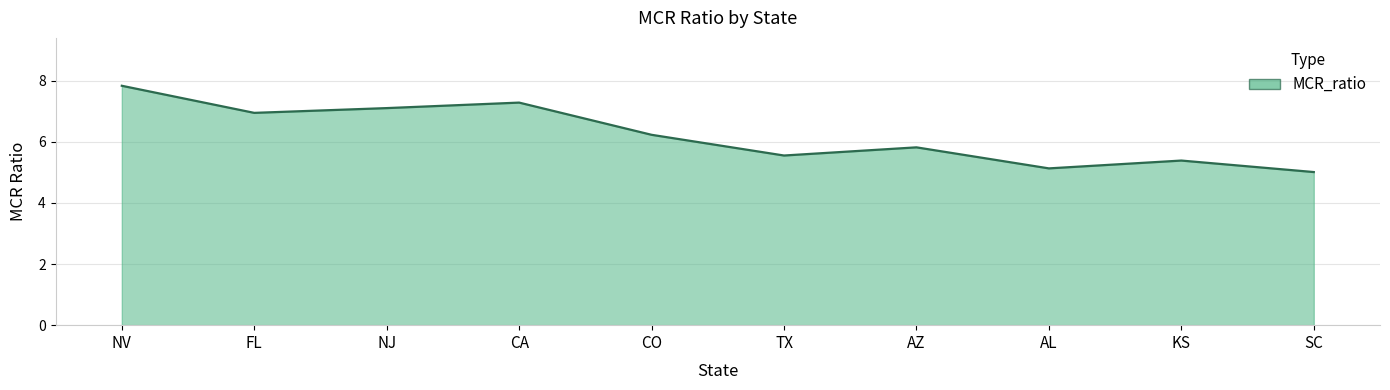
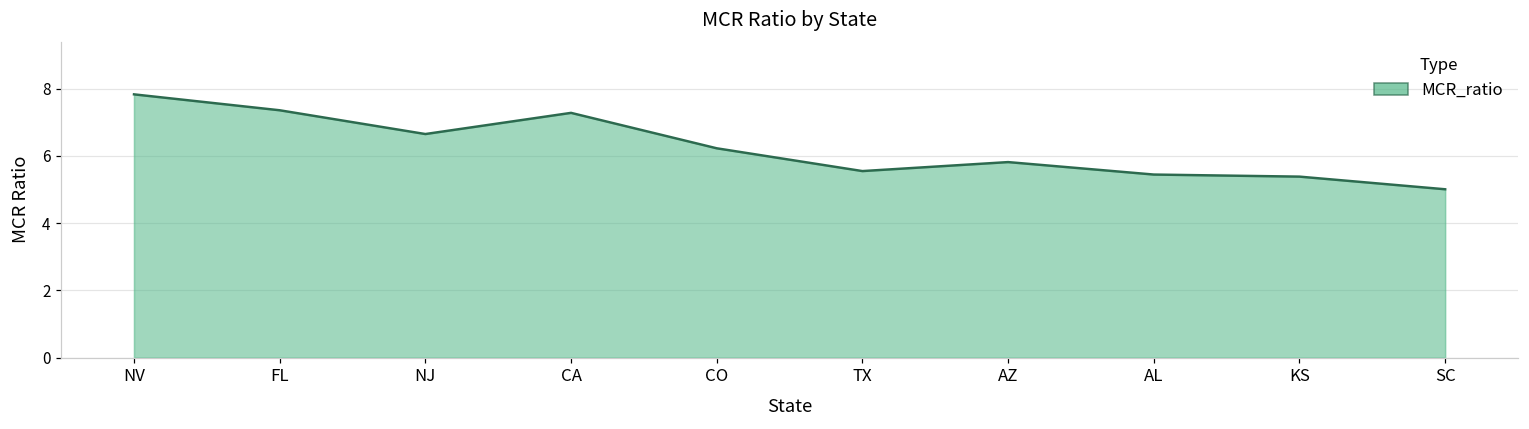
FL: 6.9 -> 7.4
NJ: 7.1 -> 6.6
AL: 5.1 -> 5.4
